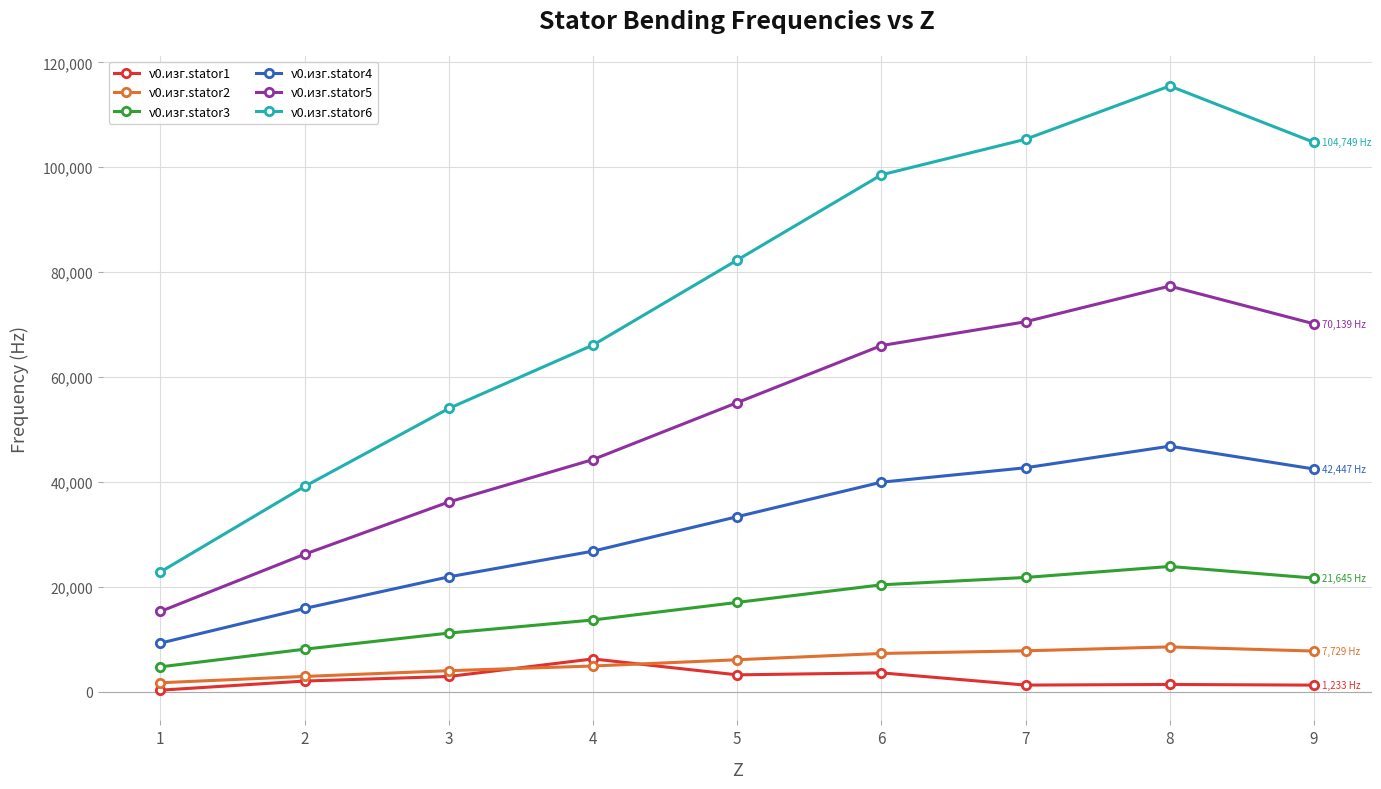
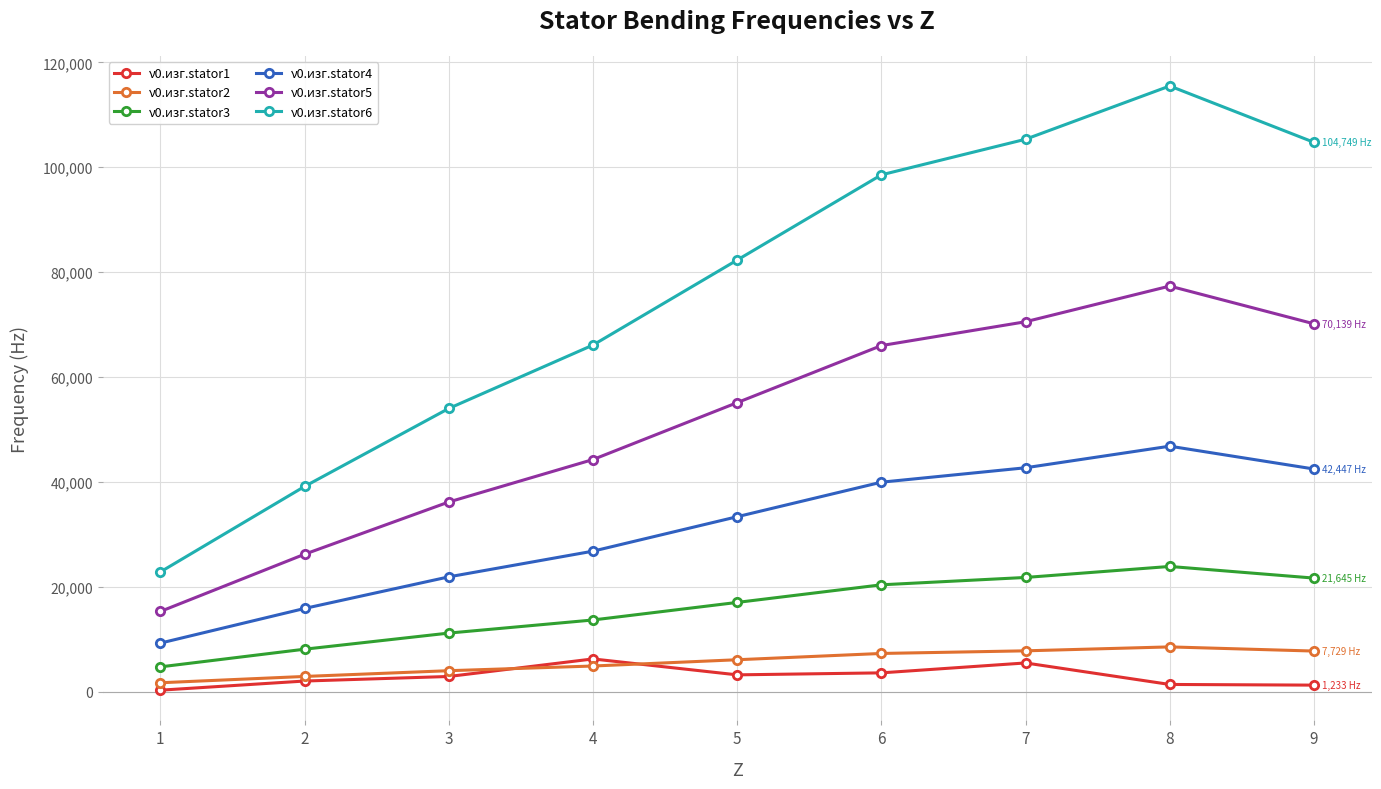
ν0.изг.stator1, 7: 1,000 -> 5,000
